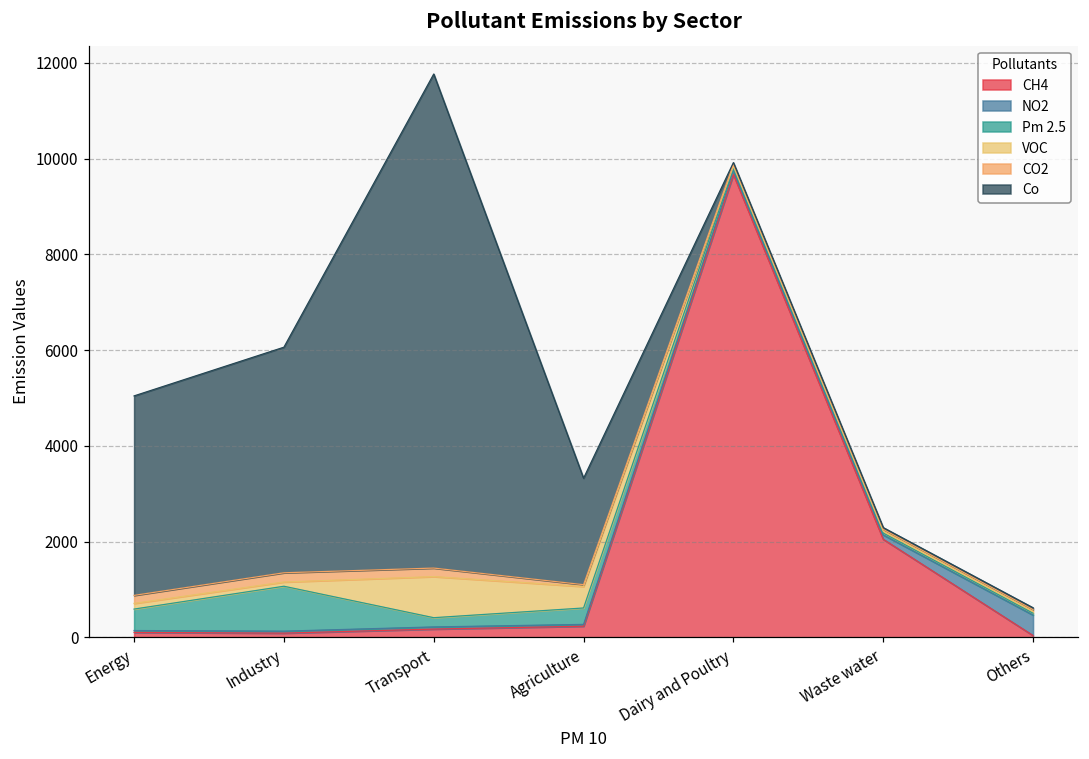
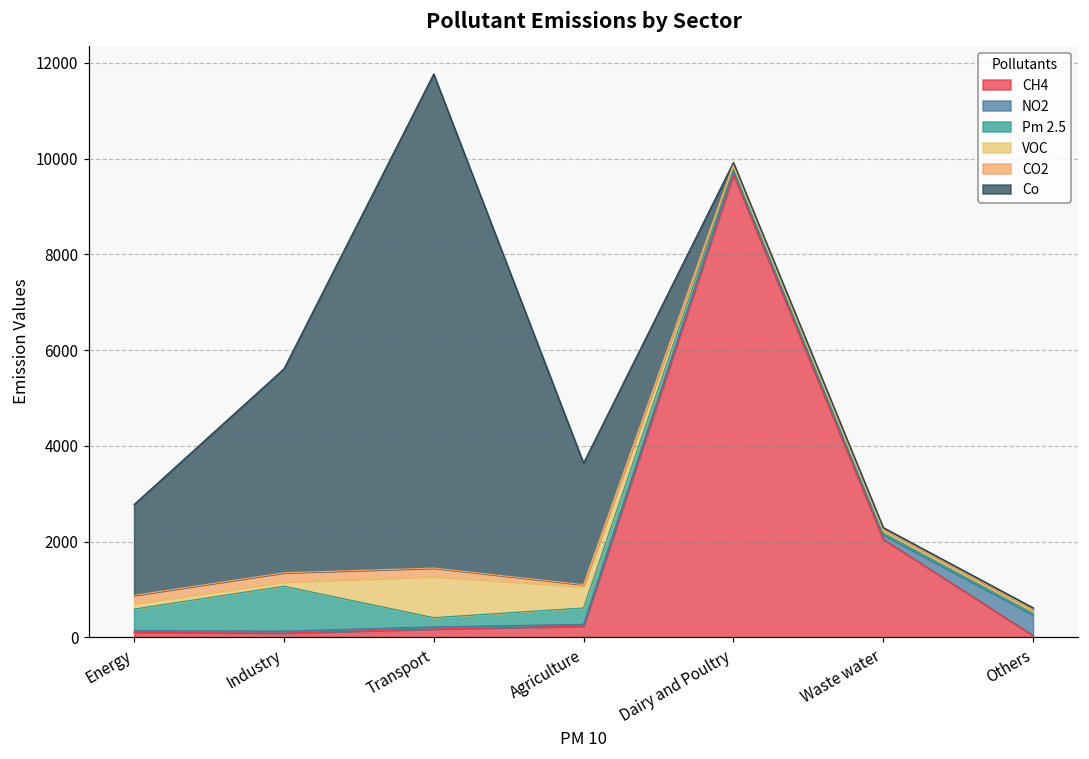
Co, Energy: 4200 -> 1900
Co, Industry: 4700 -> 4300
Co, Agriculture: 2200 -> 2500
